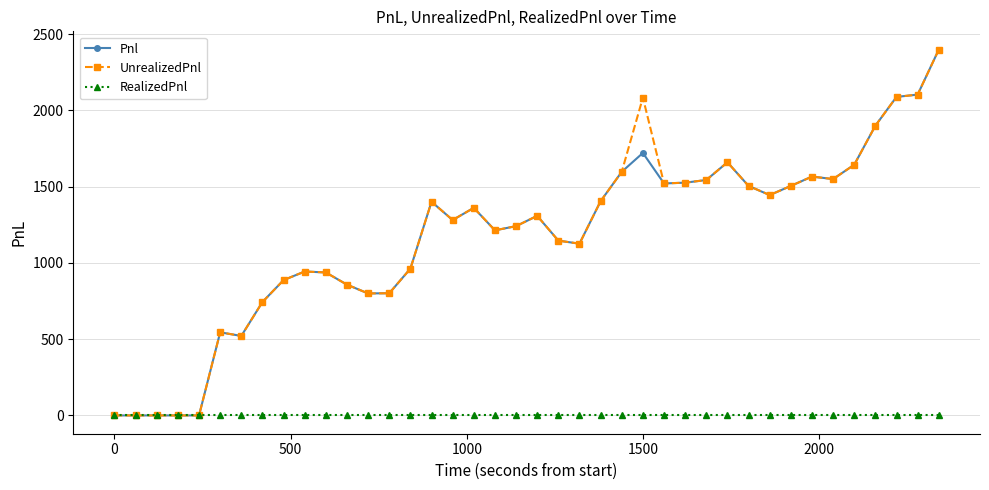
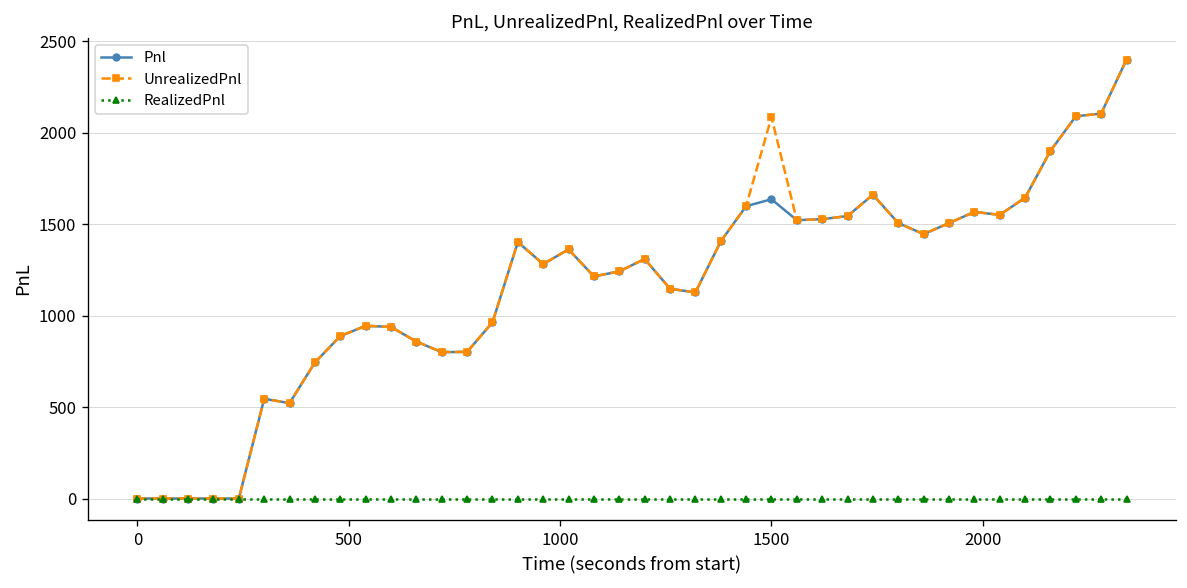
Pnl, 1500: 1720 -> 1640
